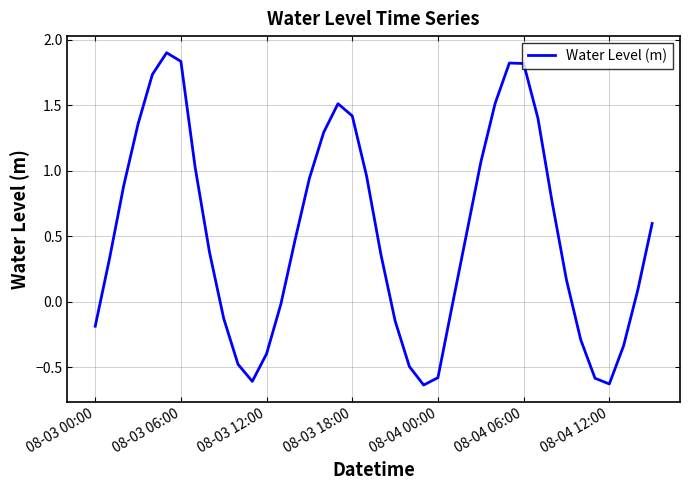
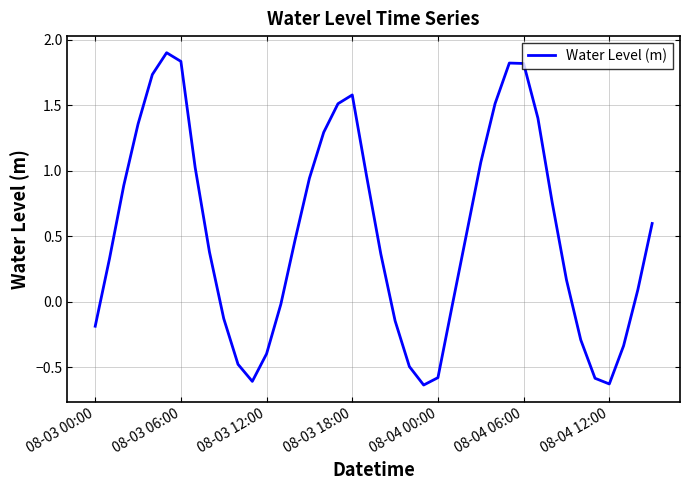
08-03 18:00: 1.42 -> 1.58
